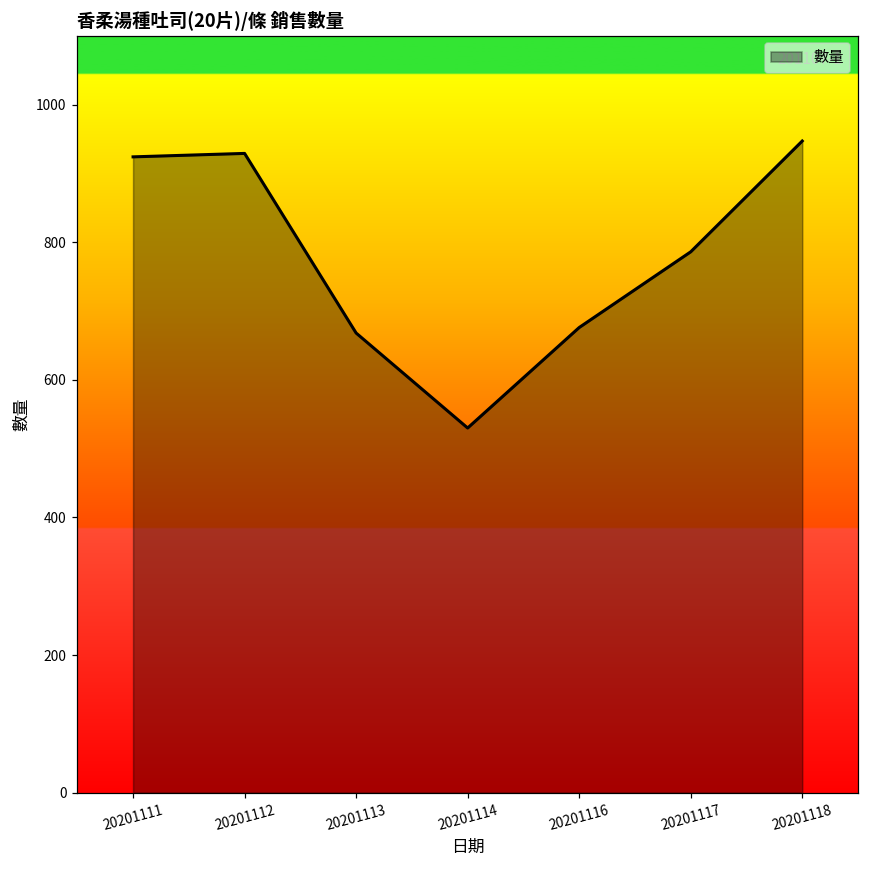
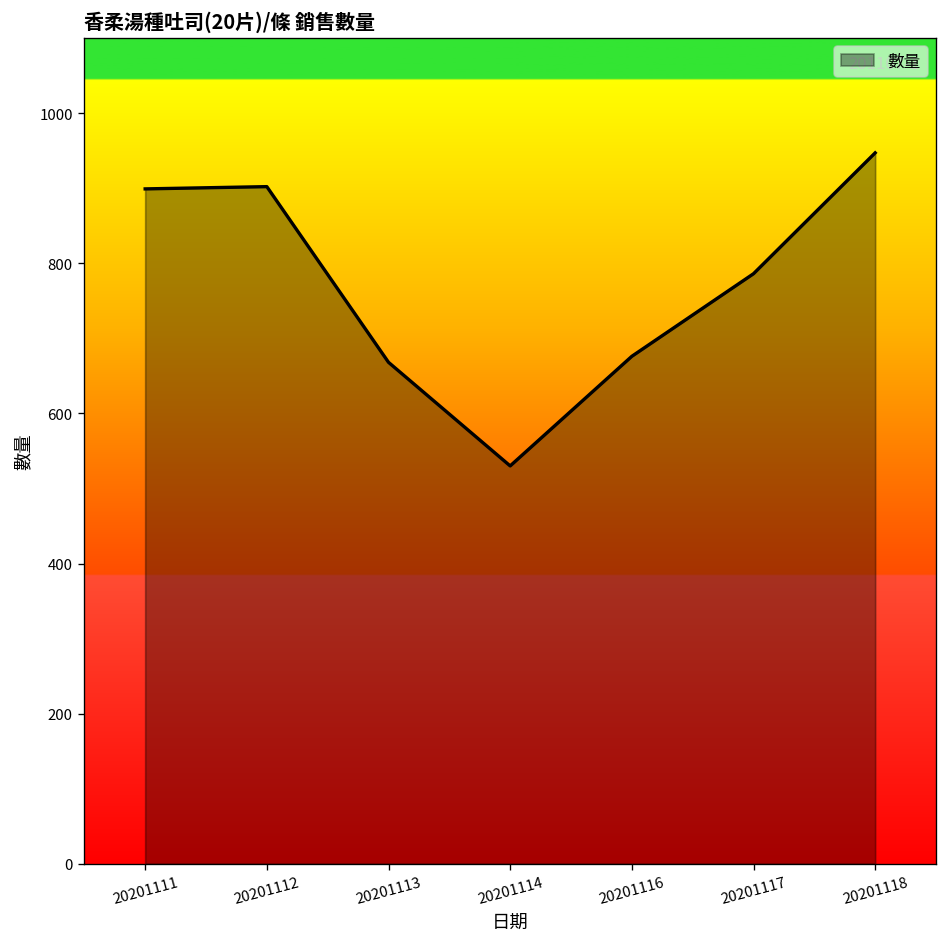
20201111: 920 -> 900
20201112: 930 -> 900
